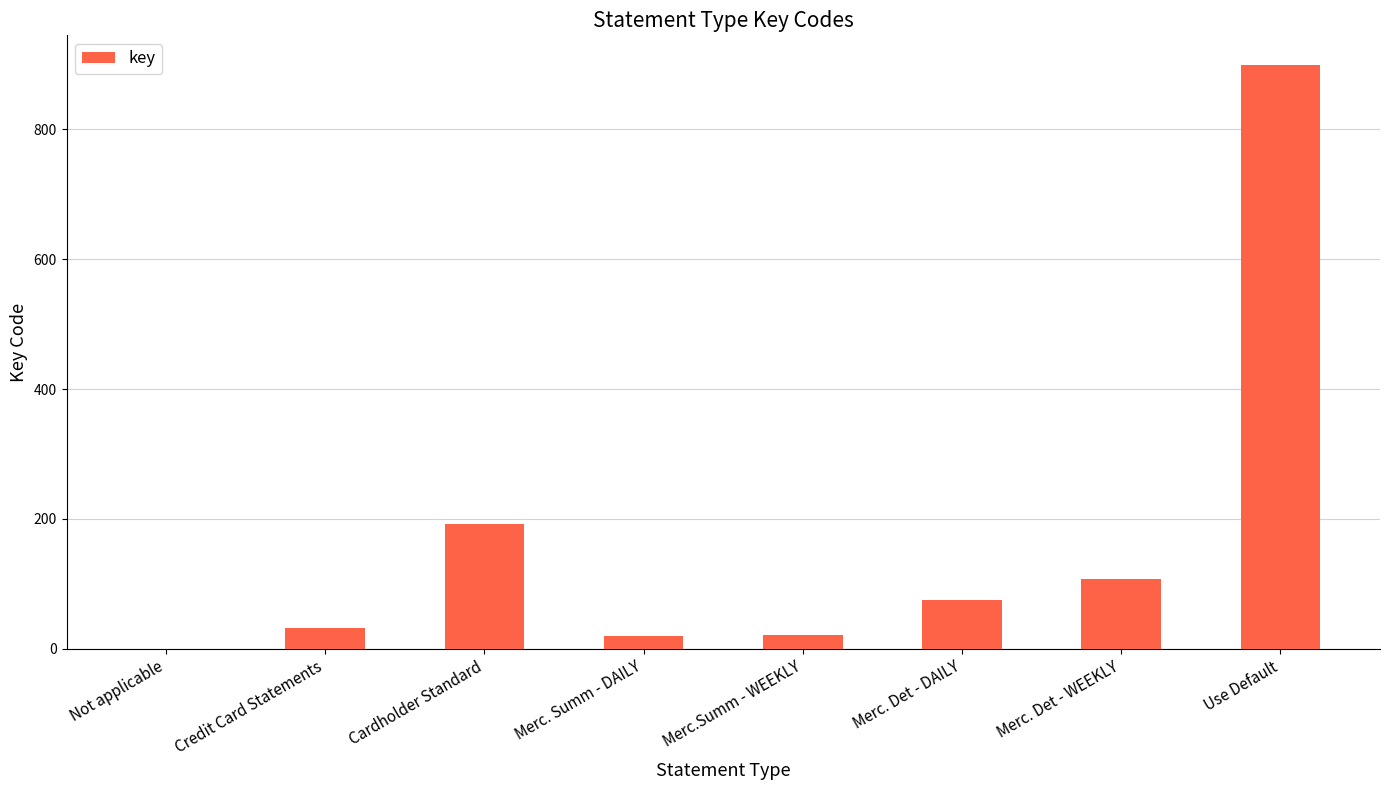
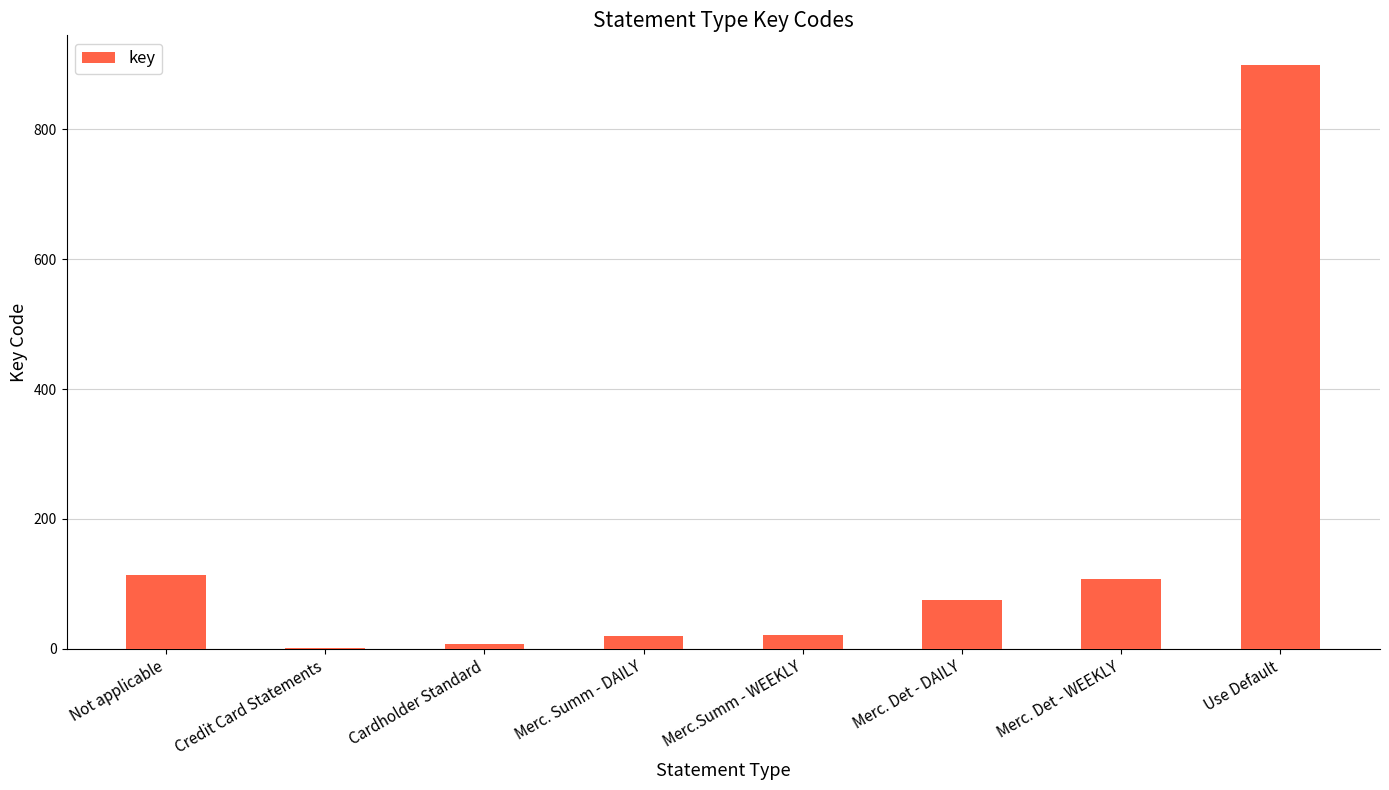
Not applicable: 0 -> 110
Credit Card Statements: 30 -> 0
Cardholder Standard: 190 -> 10
